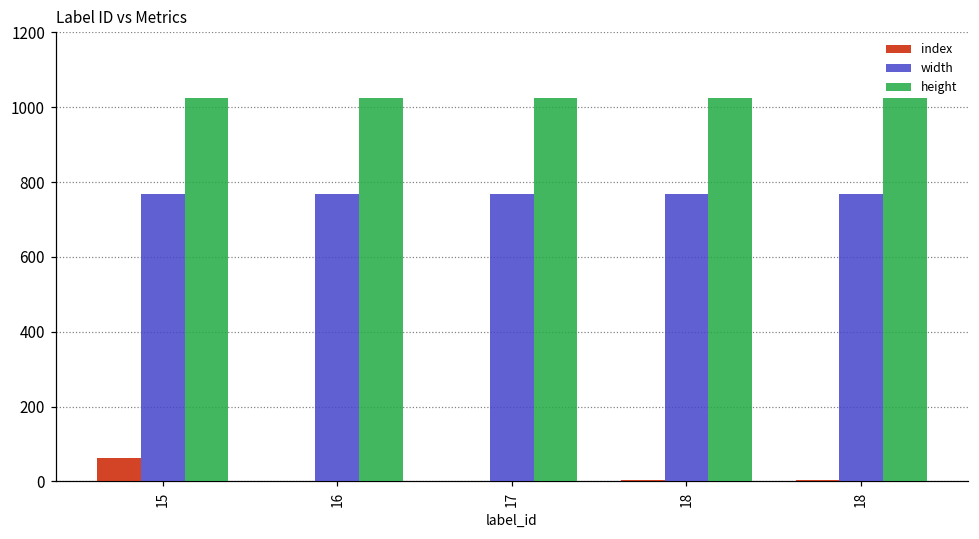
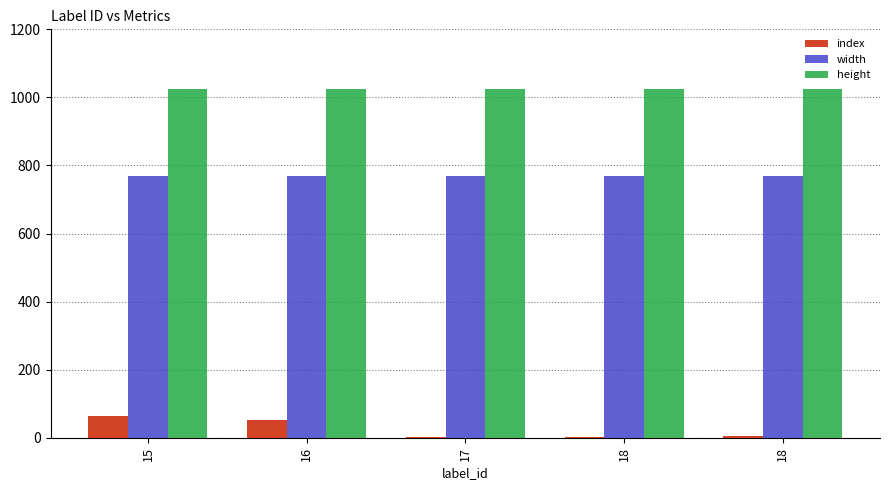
index, 16: 0 -> 50
